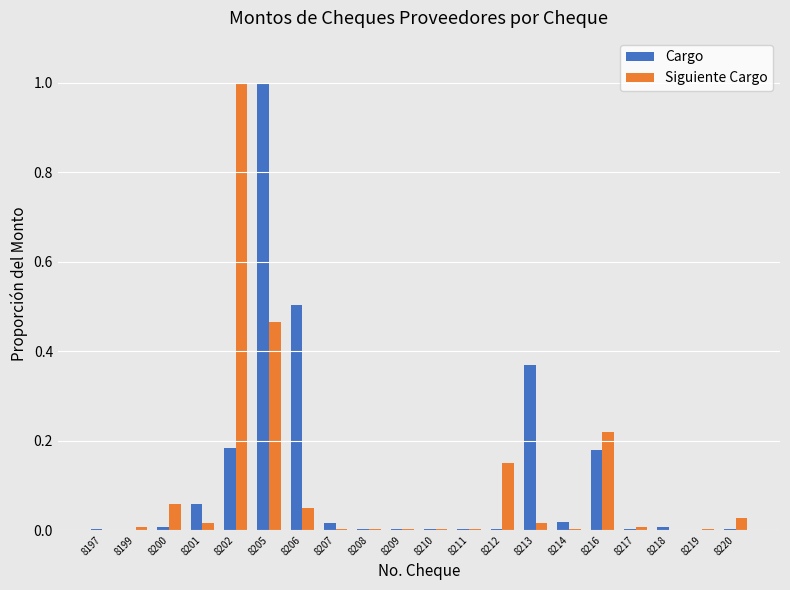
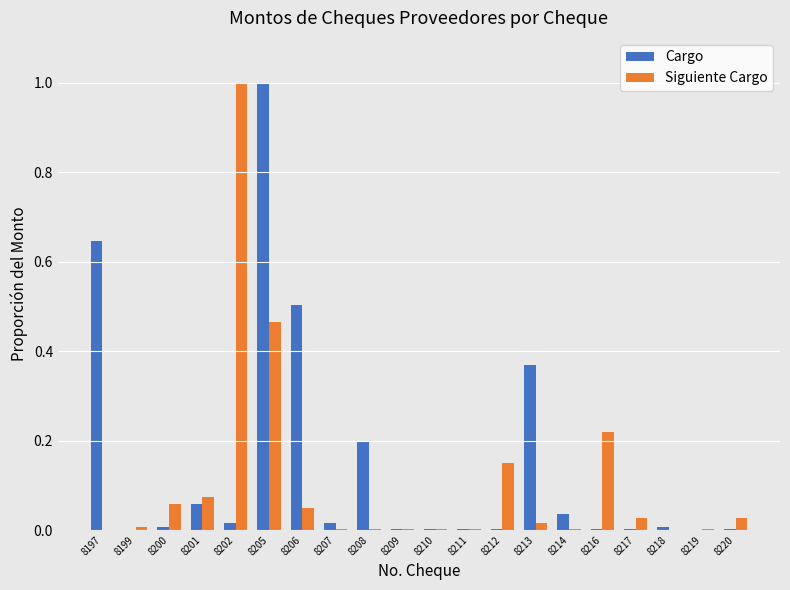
Cargo, 8197: 0.00 -> 0.65
Siguiente Cargo, 8201: 0.01 -> 0.07
Cargo, 8202: 0.18 -> 0.01
Cargo, 8208: 0.00 -> 0.20
Cargo, 8214: 0.02 -> 0.04
Cargo, 8216: 0.18 -> 0.00
Siguiente Cargo, 8217: 0.01 -> 0.03
